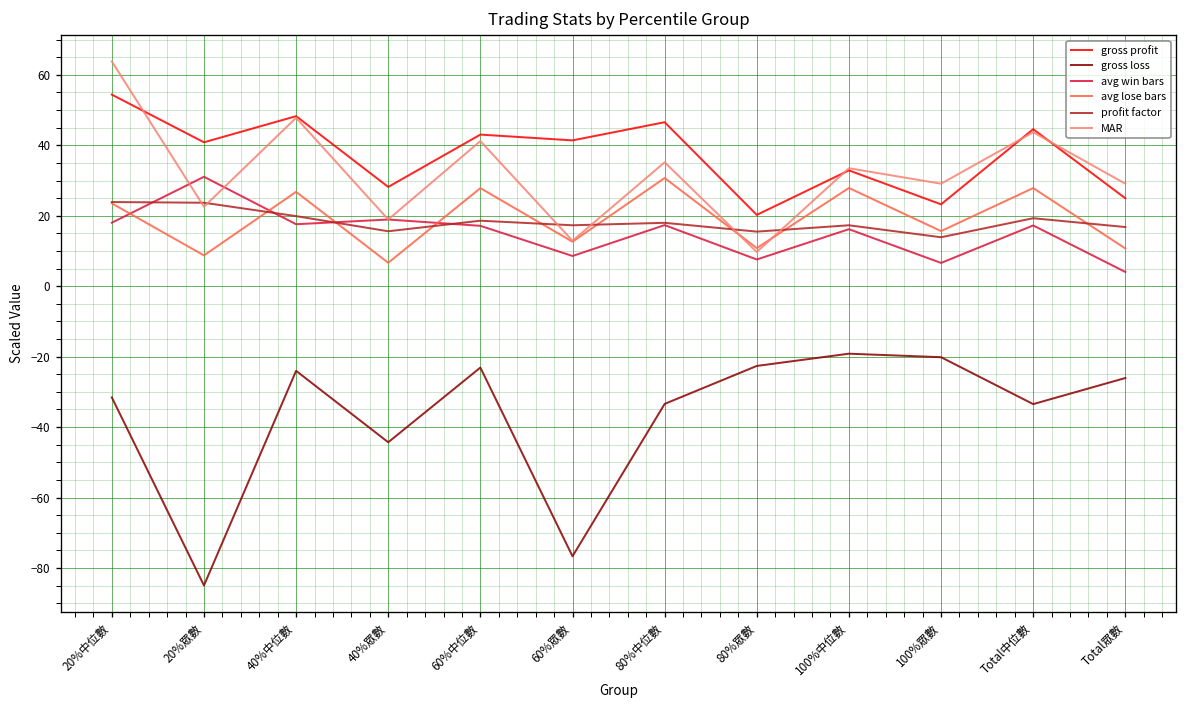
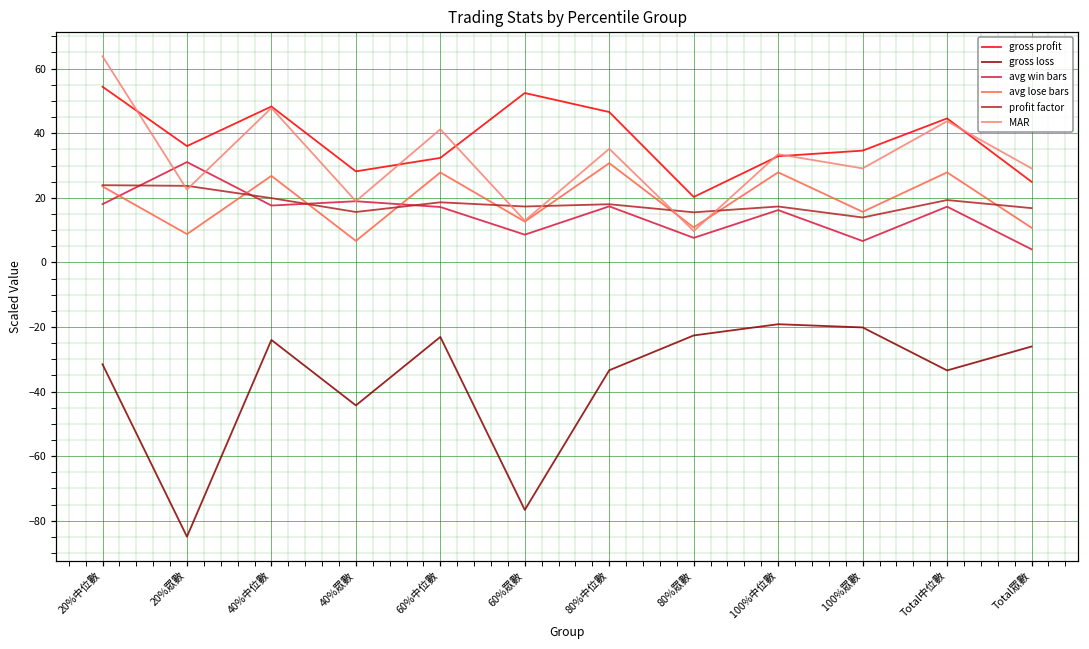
gross profit, 20%眾數: 41 -> 36
gross profit, 60%中位數: 43 -> 32
gross profit, 60%眾數: 41 -> 52
gross profit, 100%眾數: 23 -> 35
